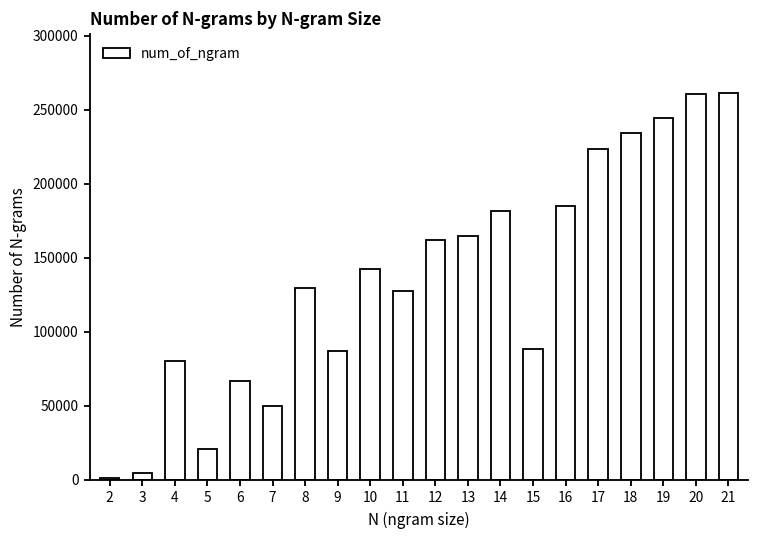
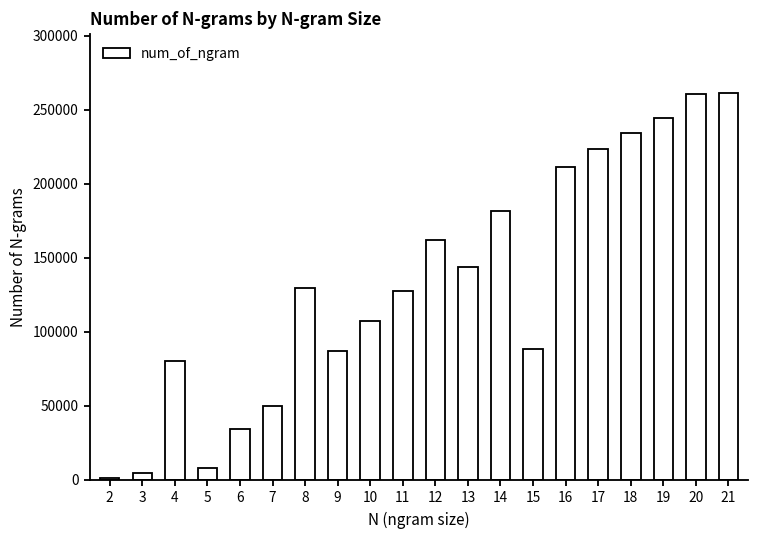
5: 21000 -> 8000
6: 67000 -> 34000
10: 142000 -> 108000
13: 165000 -> 144000
16: 185000 -> 211000
